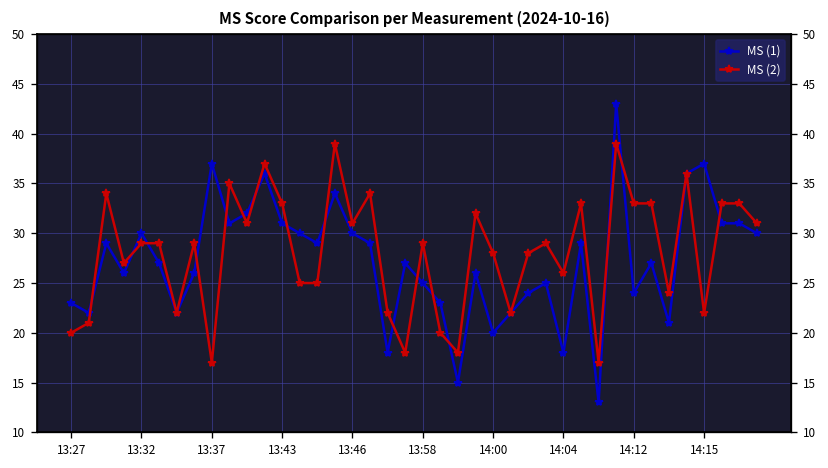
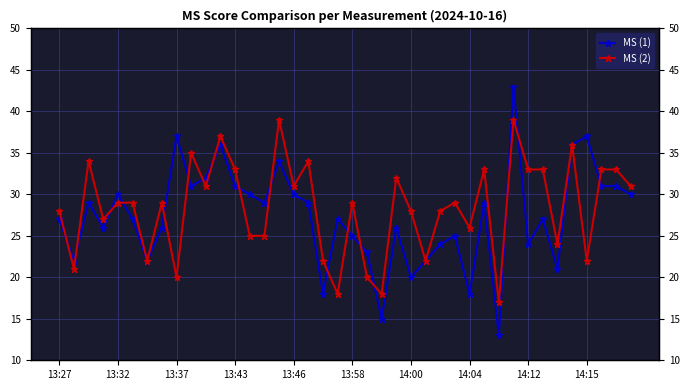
MS (1), 13:27: 23 -> 27
MS (2), 13:27: 20 -> 28
MS (2), 13:37: 17 -> 20
